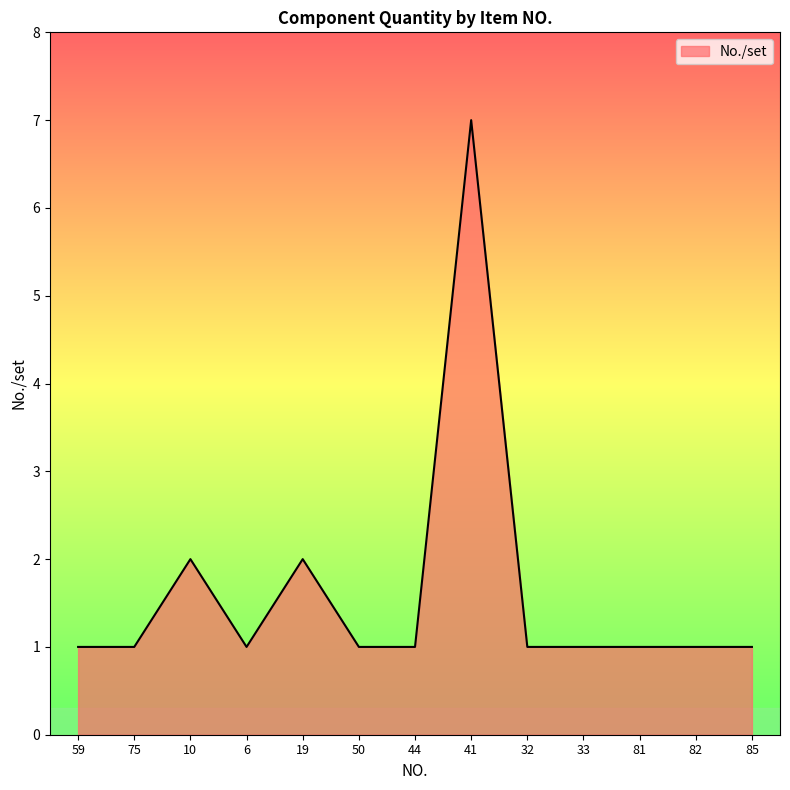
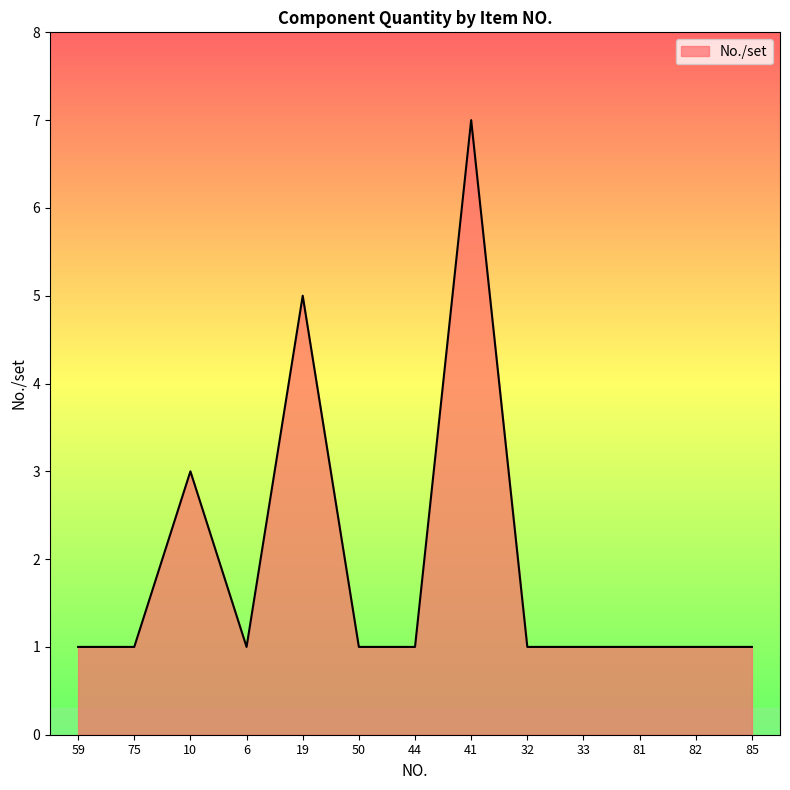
10: 2 -> 3
19: 2 -> 5
